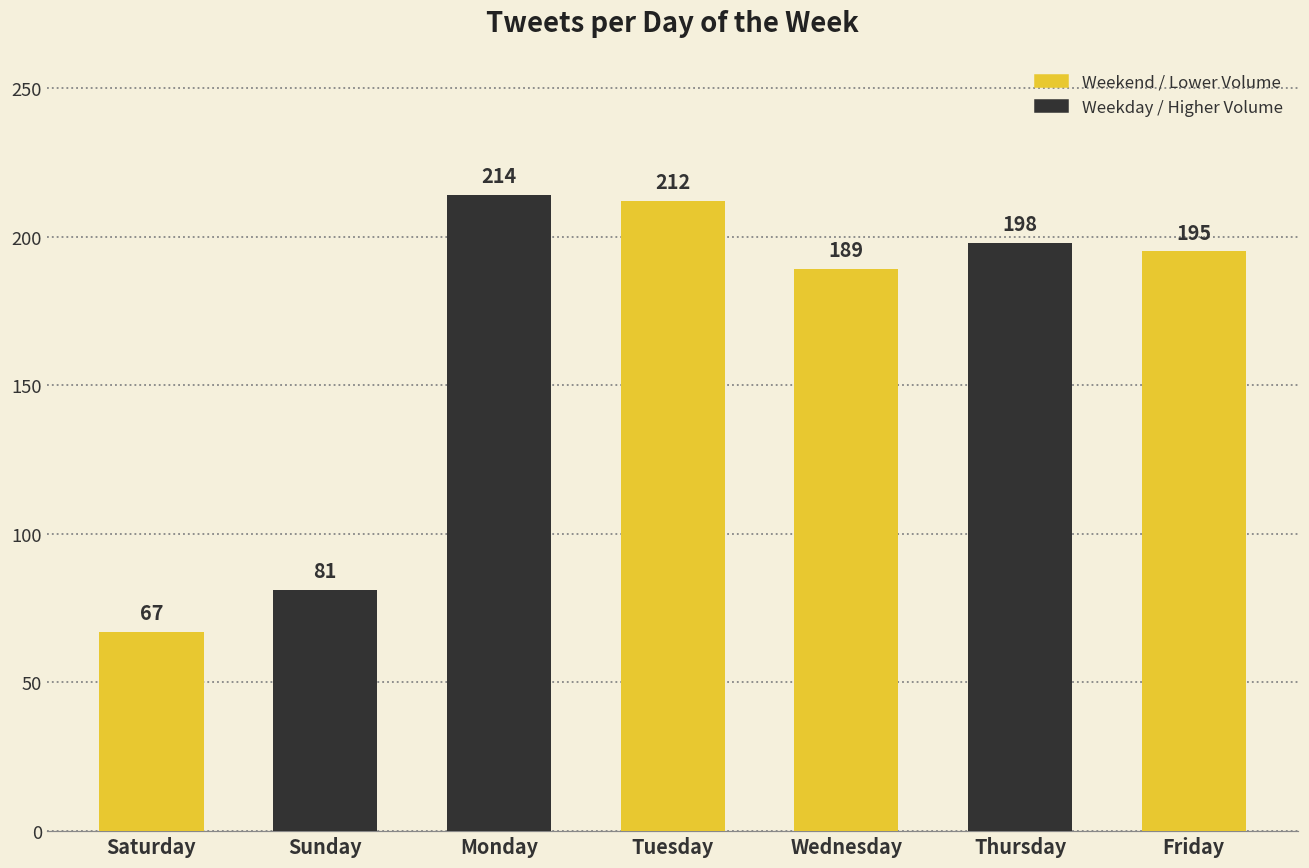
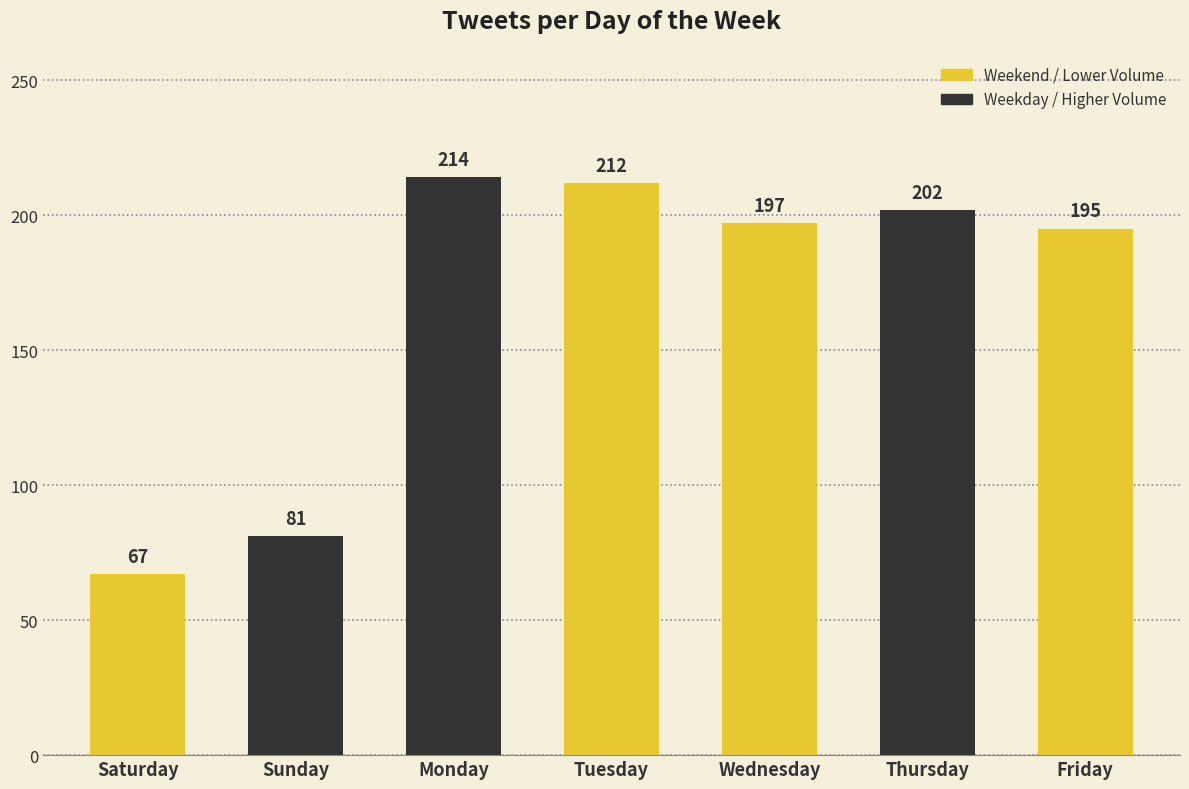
Wednesday: 189 -> 197
Thursday: 198 -> 202
